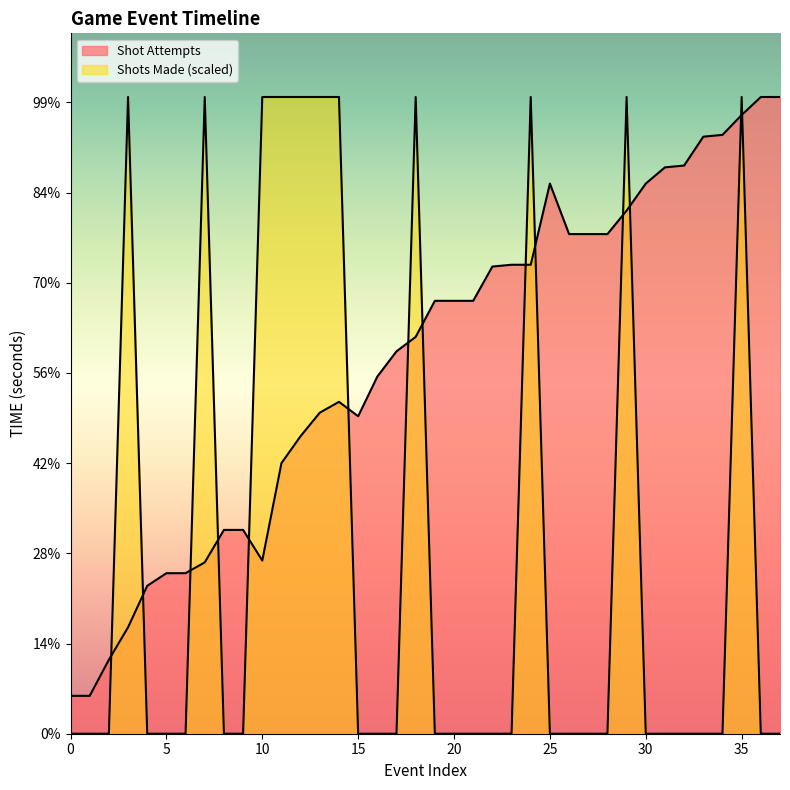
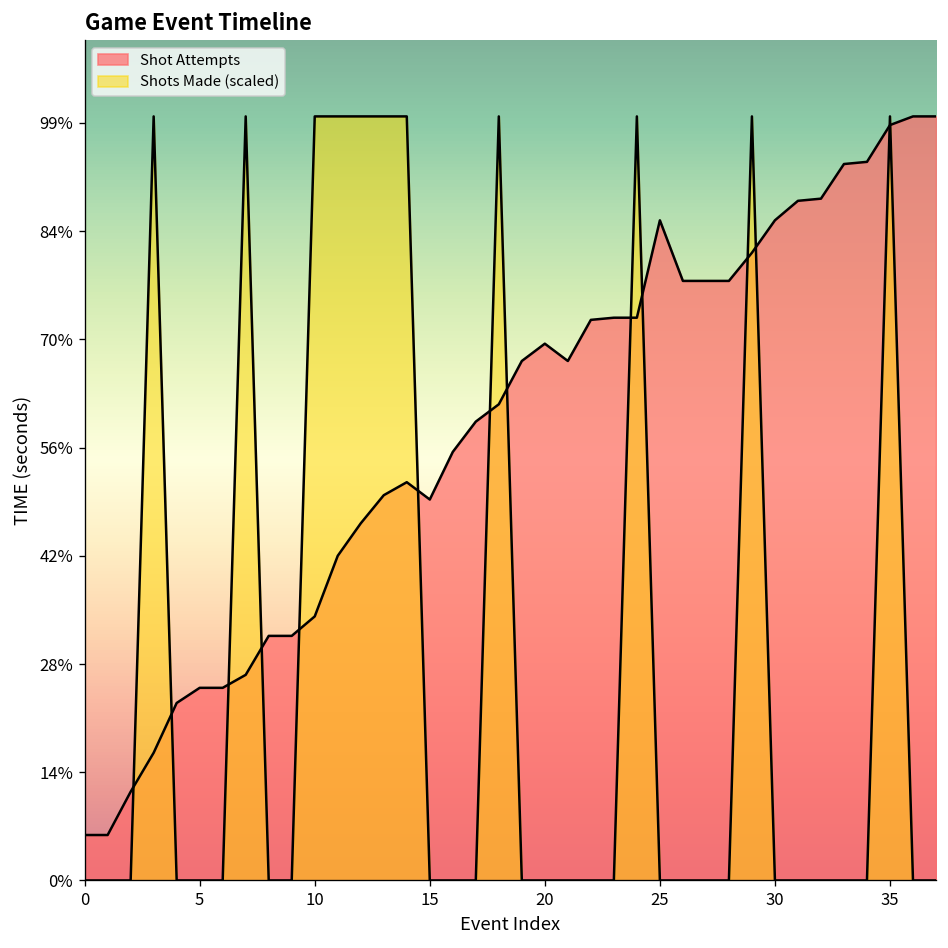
Shot Attempts, 10: 27% -> 35%
Shot Attempts, 20: 68% -> 70%
Shot Attempts, 35: 97% -> 99%
